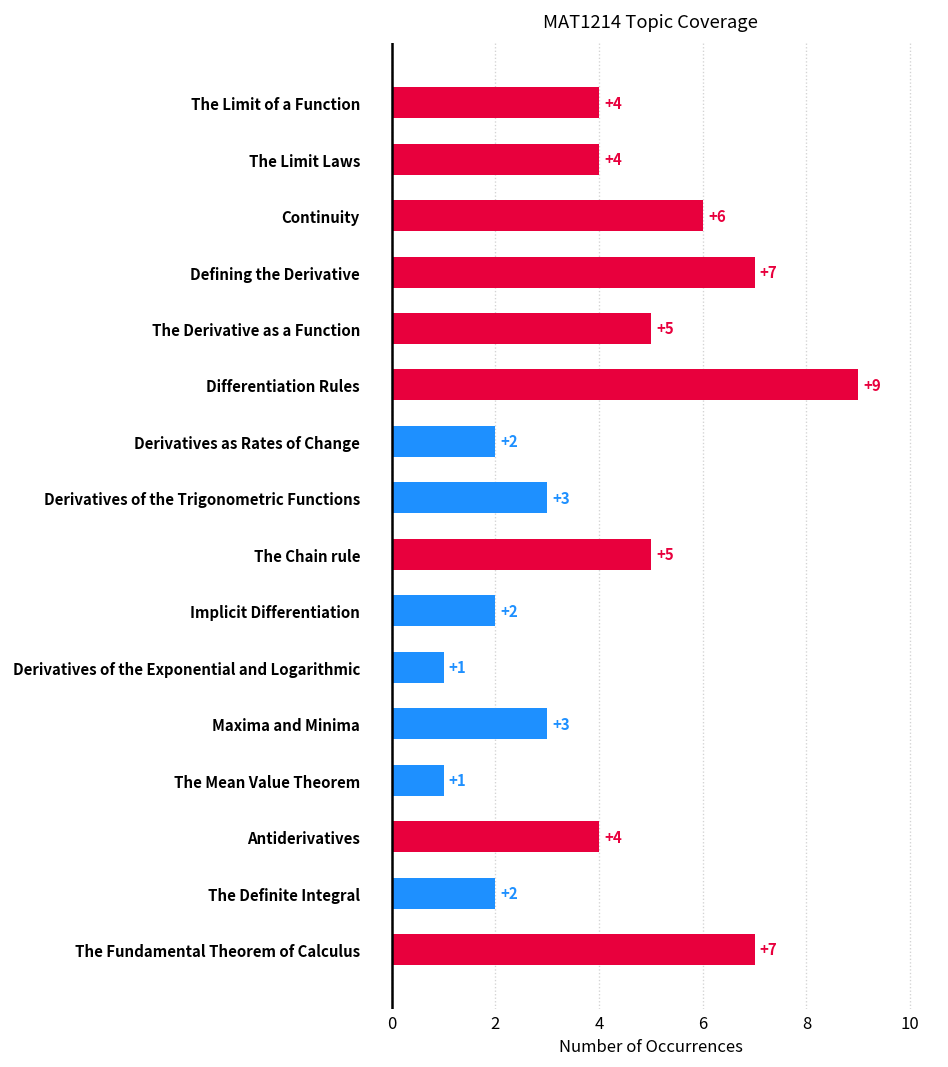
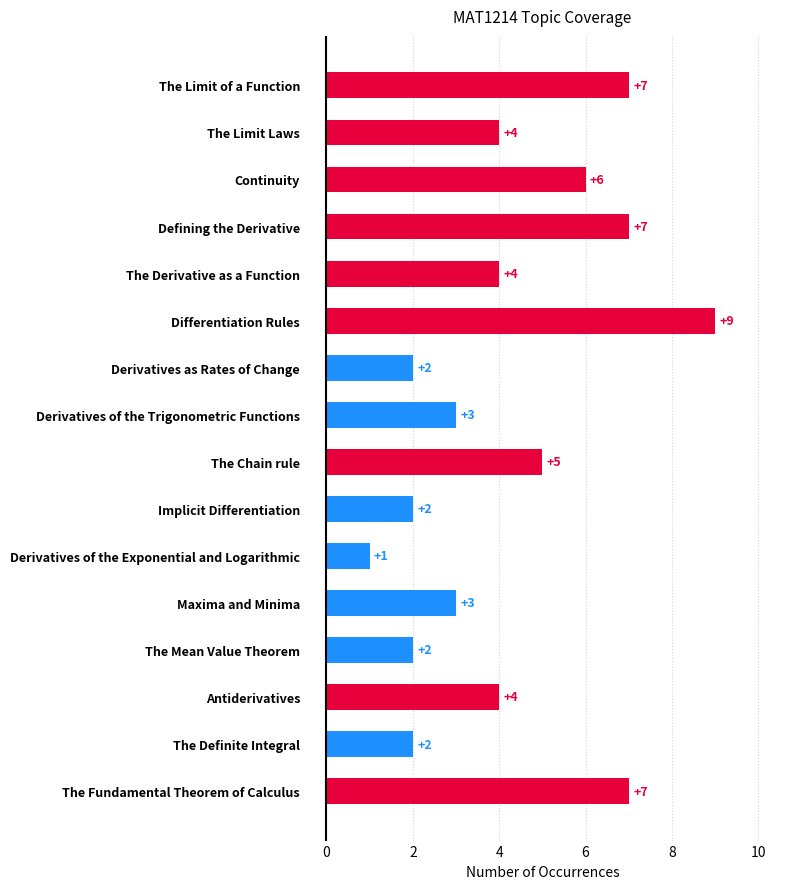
The Limit of a Function: +4 -> +7
The Derivative as a Function: +5 -> +4
The Mean Value Theorem: +1 -> +2
